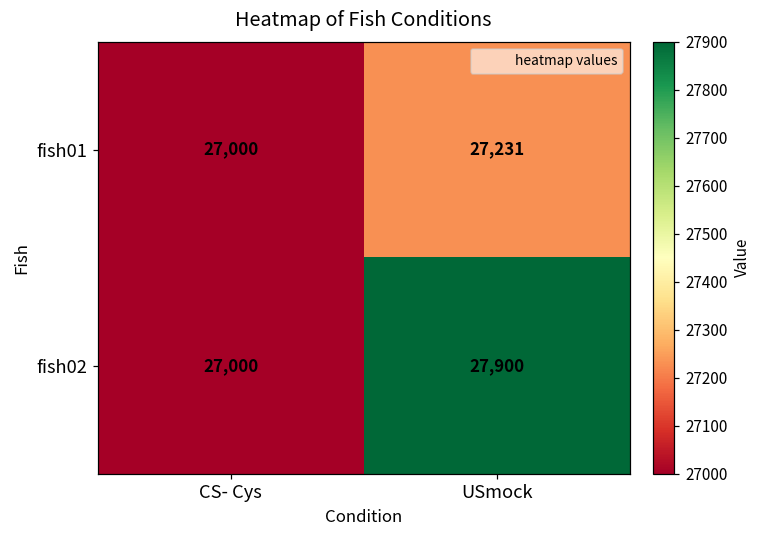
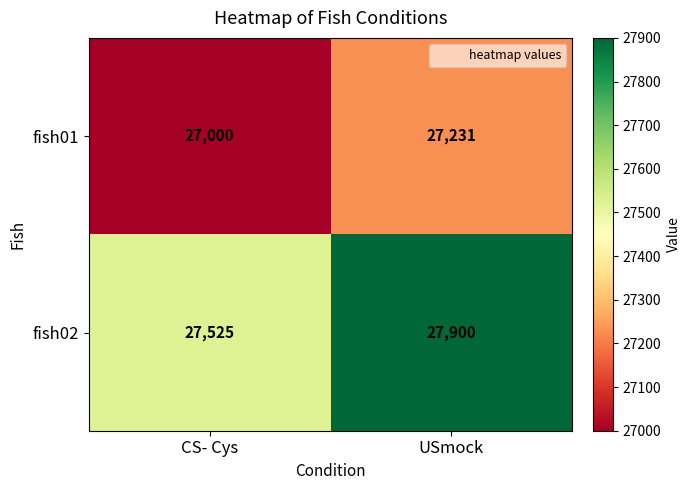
fish02, CS- Cys: 27,000 -> 27,525
